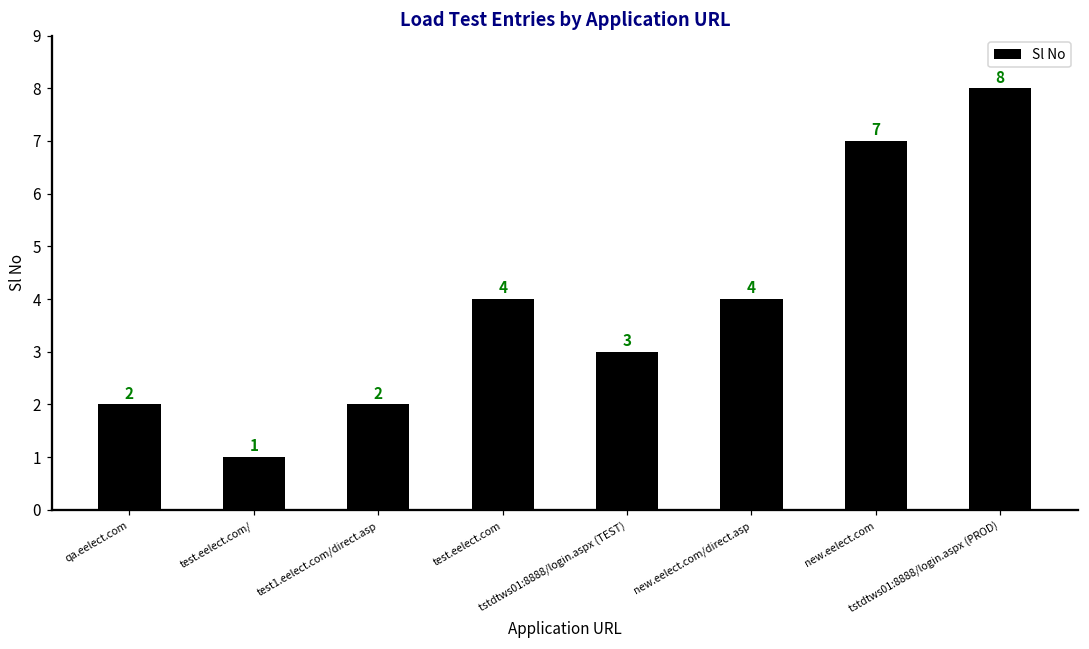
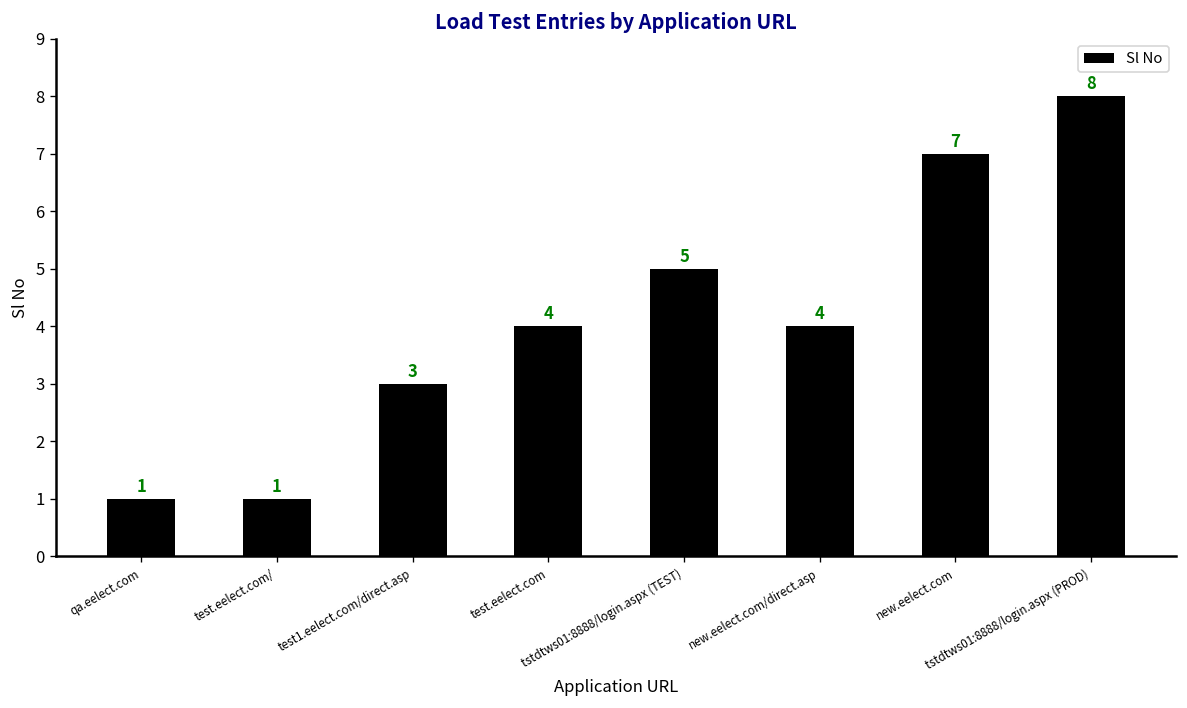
qa.eelect.com: 2 -> 1
test1.eelect.com/direct.asp: 2 -> 3
tstdtws01:8888/login.aspx (TEST): 3 -> 5
